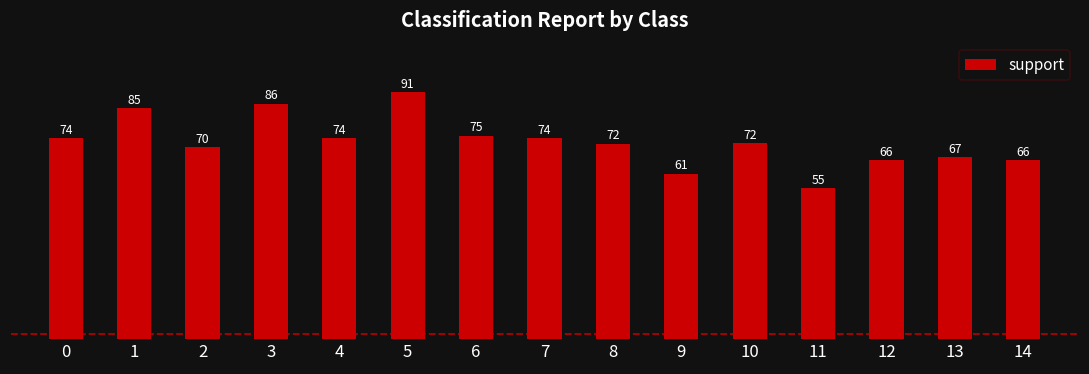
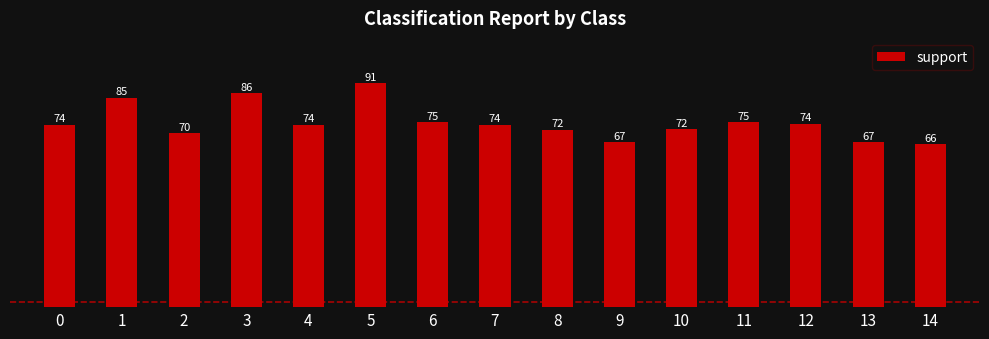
9: 61 -> 67
11: 55 -> 75
12: 66 -> 74
